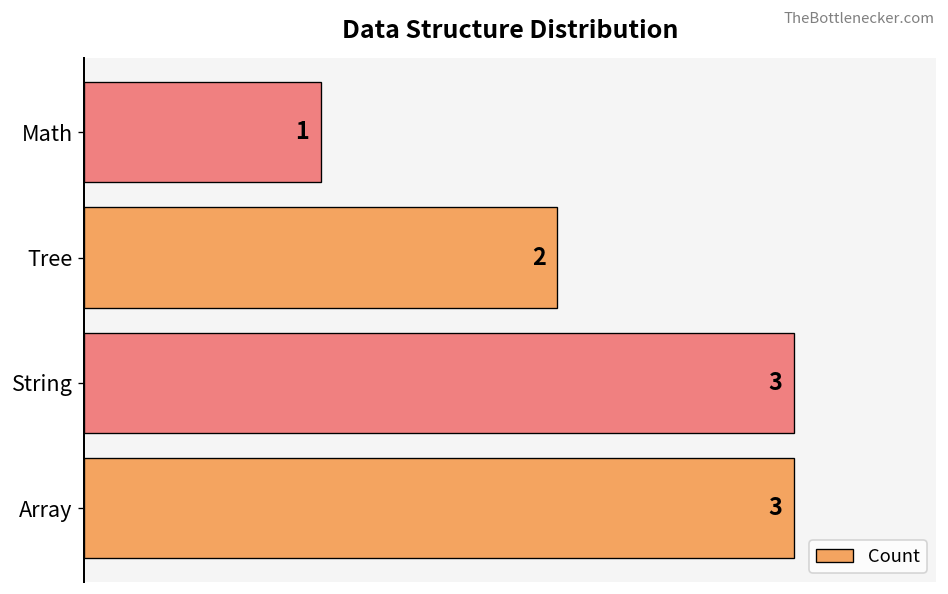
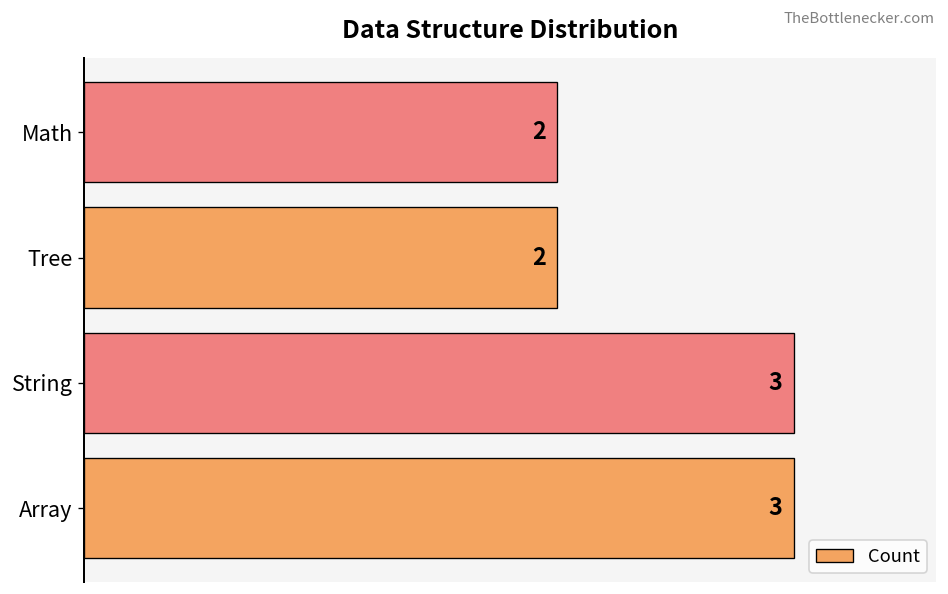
Math: 1 -> 2
